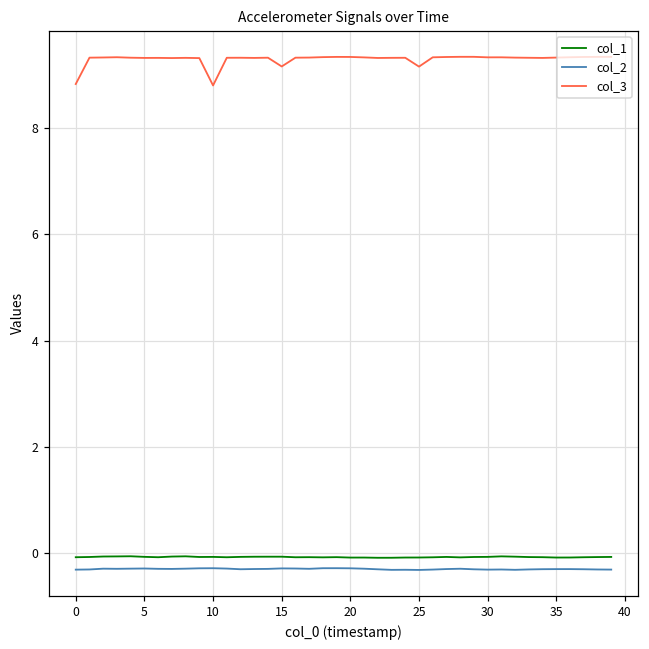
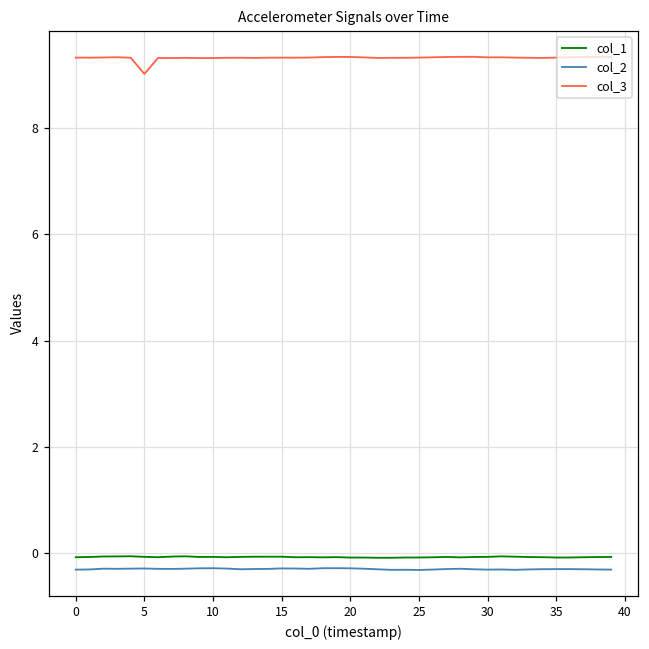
col_3, 0: 8.8 -> 9.3
col_3, 5: 9.3 -> 9.0
col_3, 10: 8.8 -> 9.3
col_3, 15: 9.2 -> 9.3
col_3, 25: 9.2 -> 9.3
